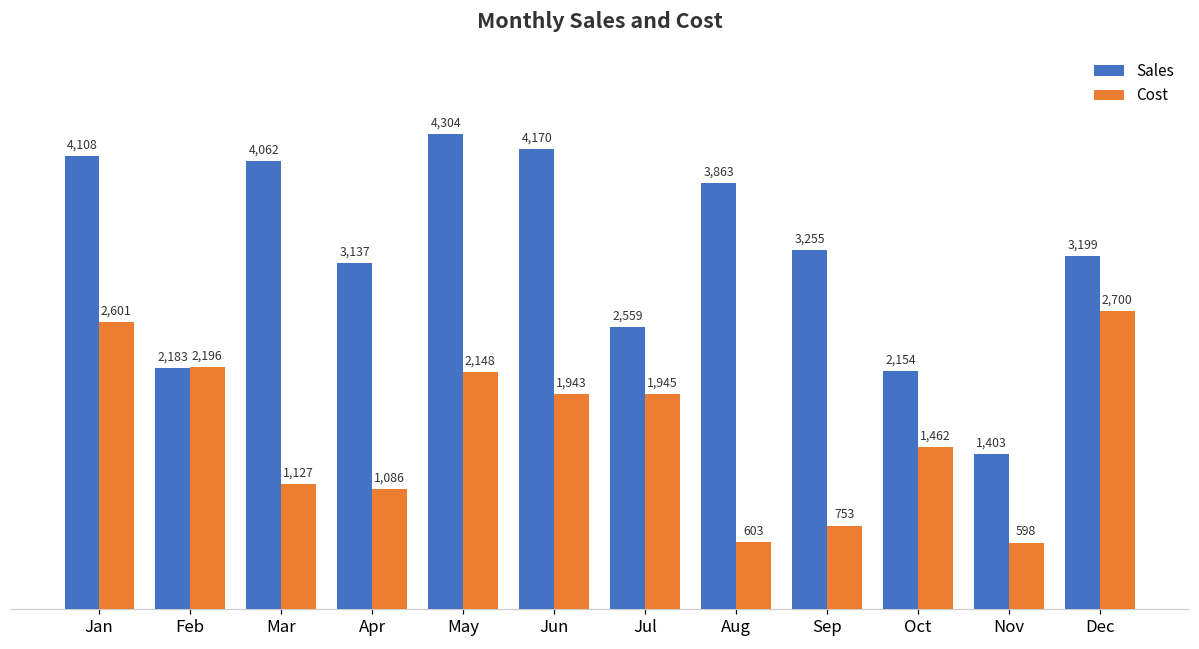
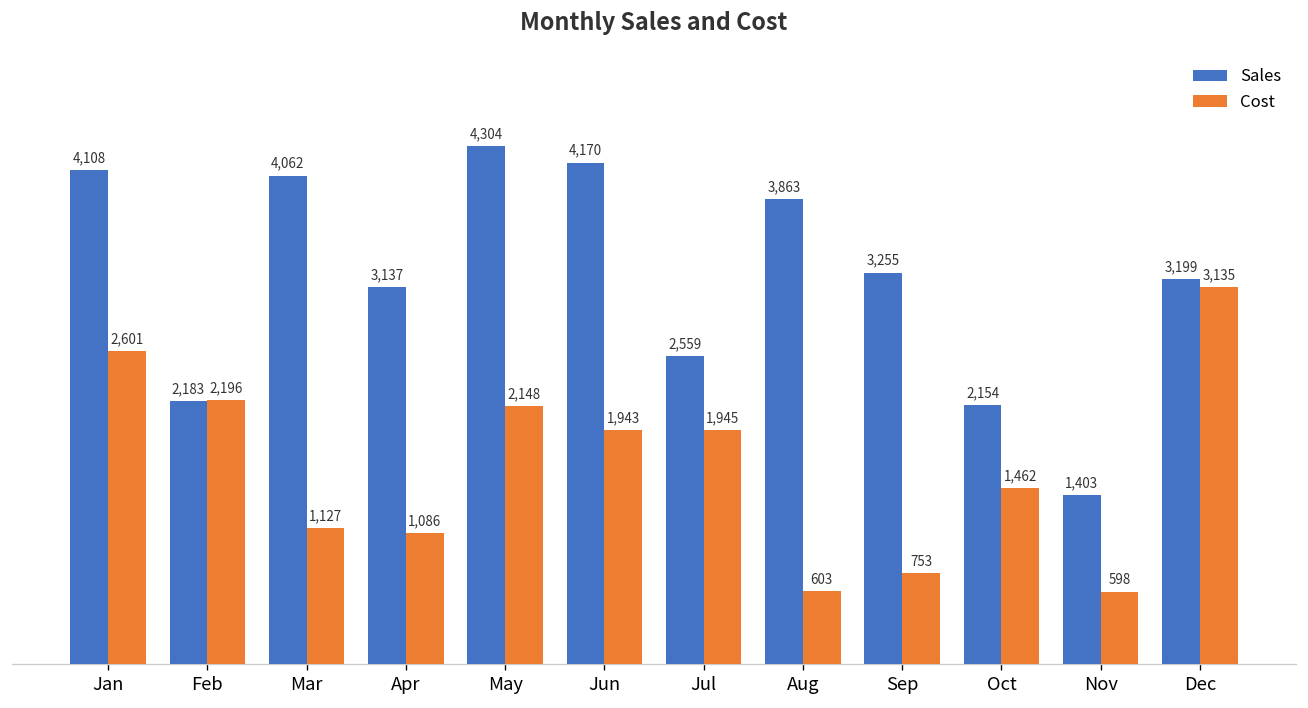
Cost, Dec: 2,700 -> 3,135
